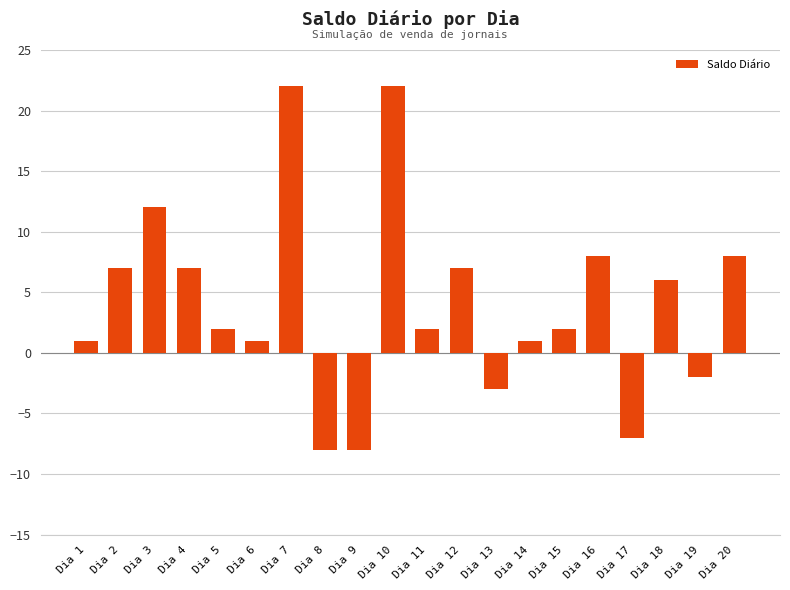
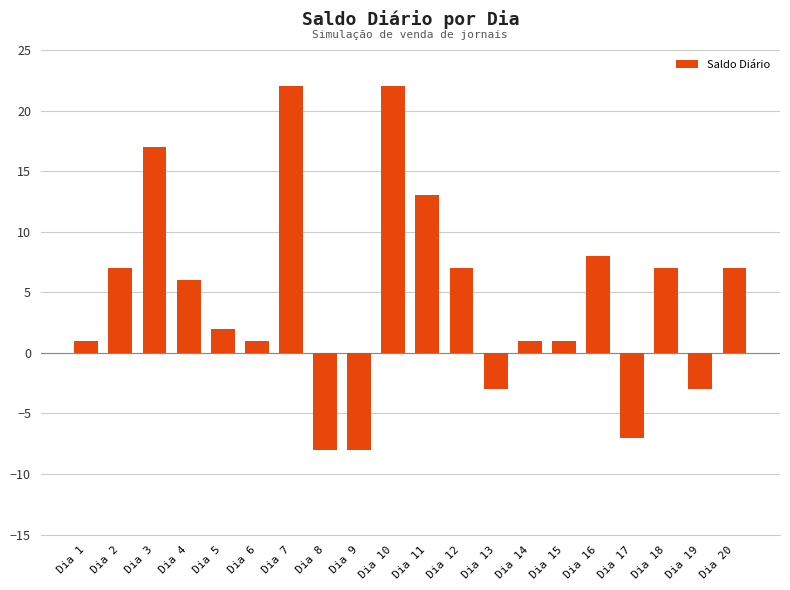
Dia 3: 12 -> 17
Dia 4: 7 -> 6
Dia 11: 2 -> 13
Dia 15: 2 -> 1
Dia 18: 6 -> 7
Dia 19: -2 -> -3
Dia 20: 8 -> 7
